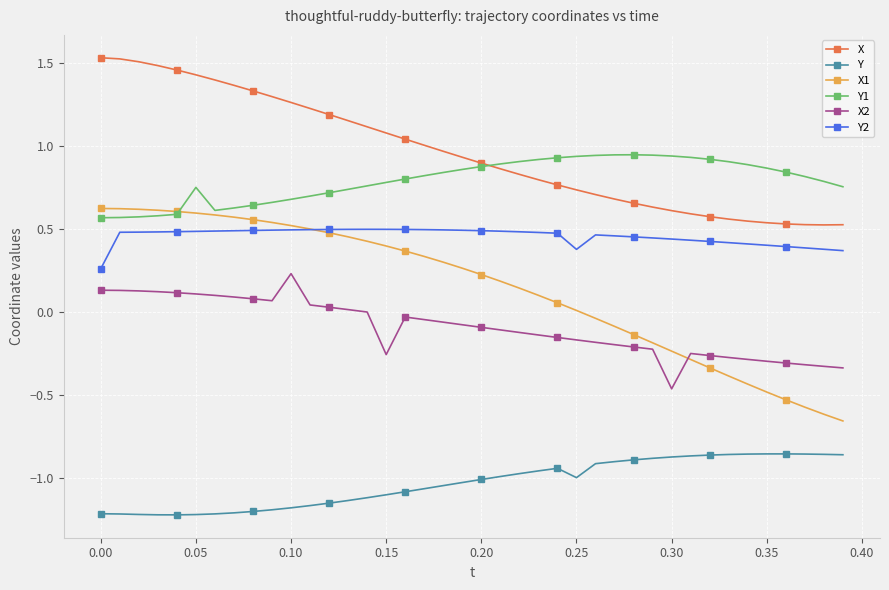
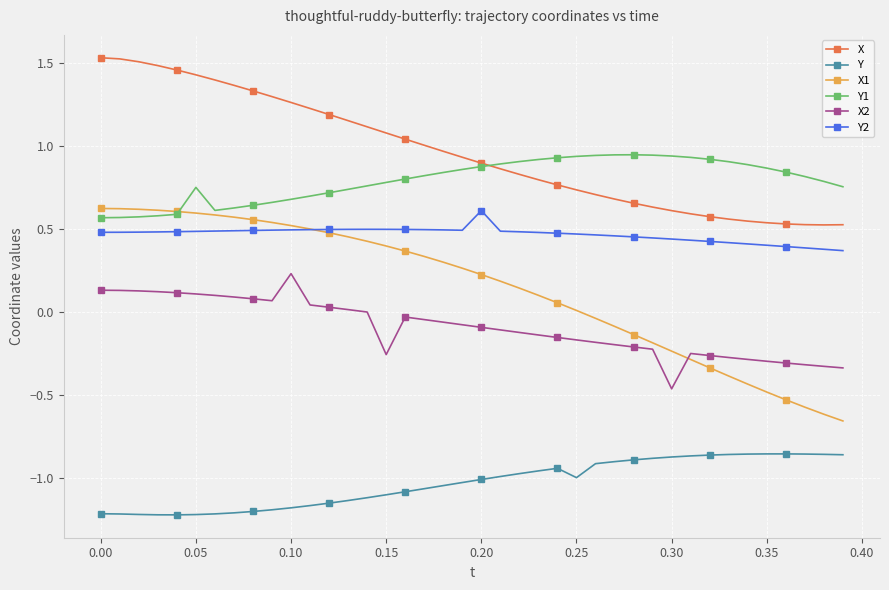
Y2, 0.00: 0.26 -> 0.48
Y2, 0.20: 0.49 -> 0.61
Y2, 0.25: 0.38 -> 0.47
